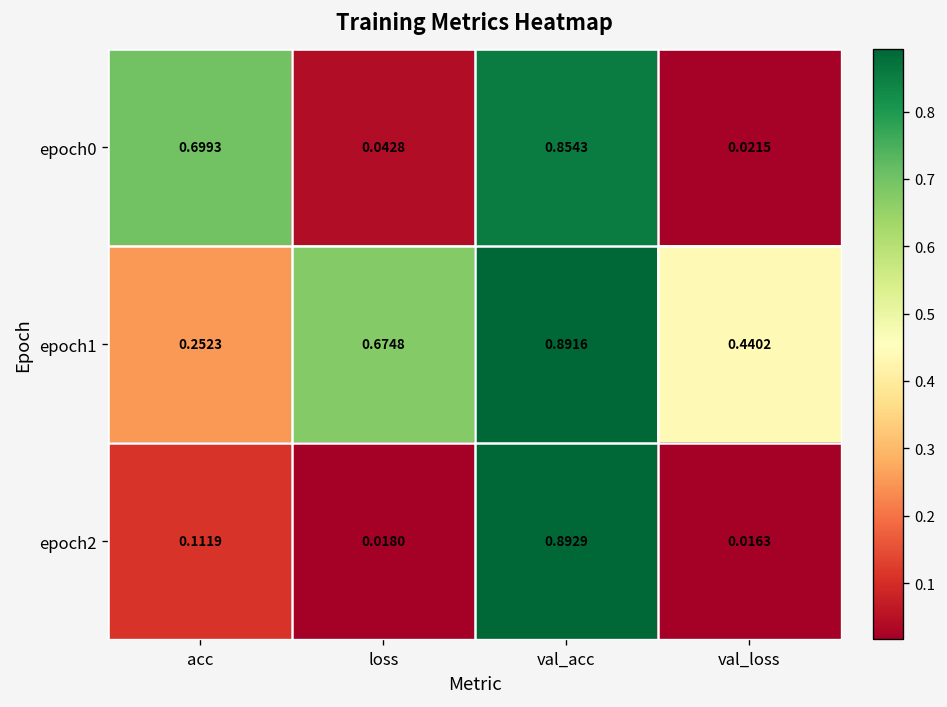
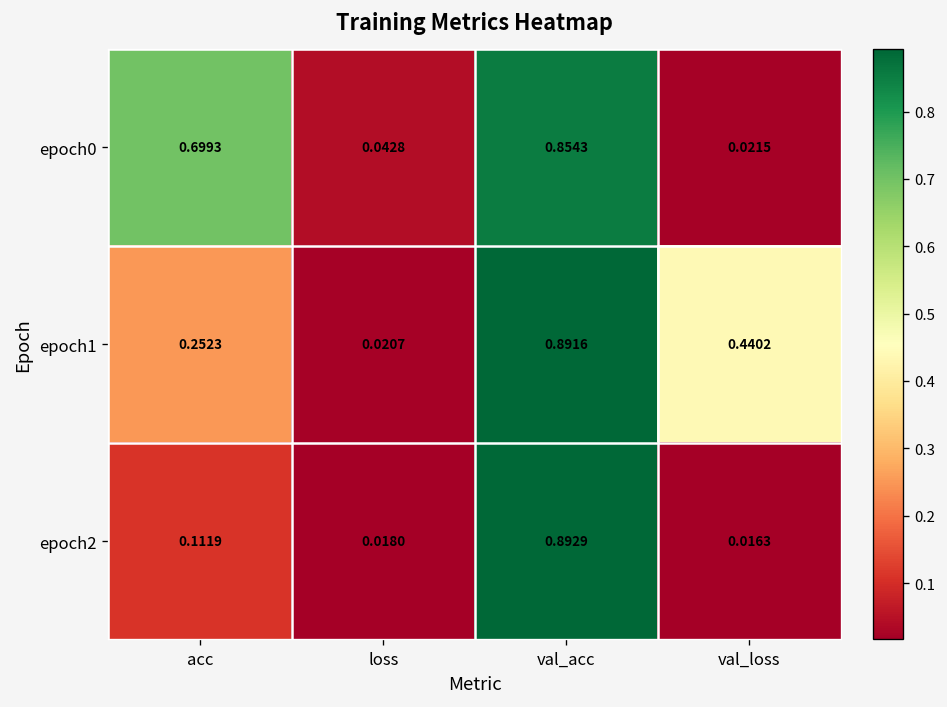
epoch1, loss: 0.6748 -> 0.0207
